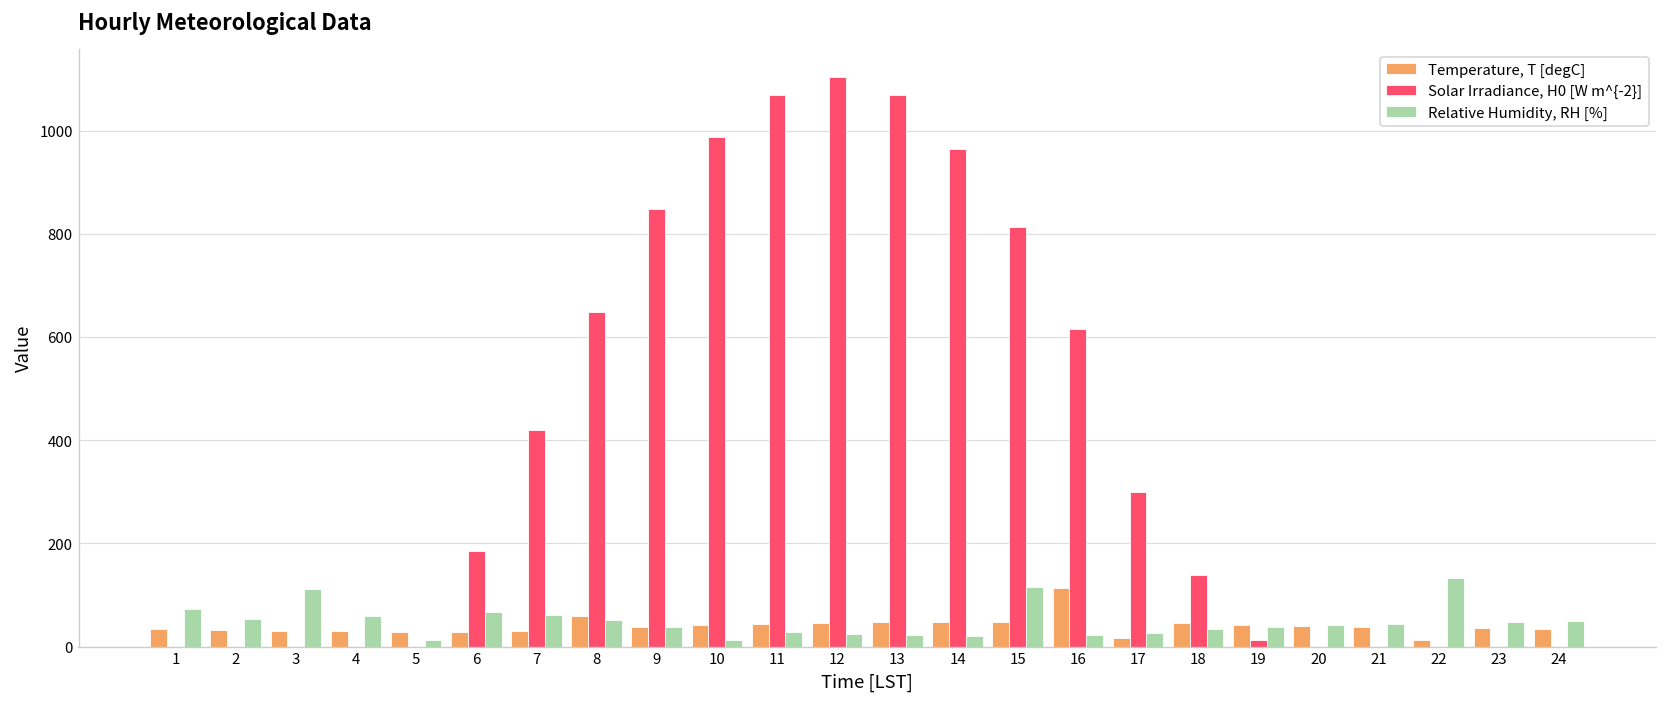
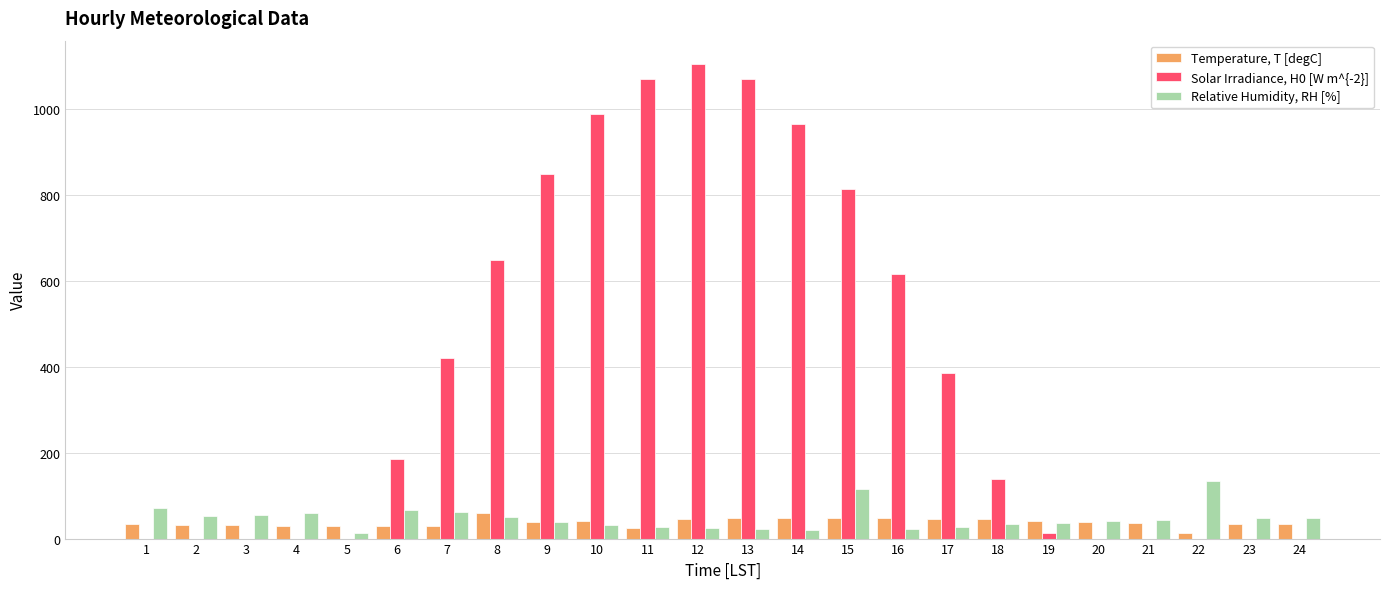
Relative Humidity, RH [%], 3: 110 -> 60
Relative Humidity, RH [%], 10: 10 -> 30
Temperature, T [degC], 11: 40 -> 20
Temperature, T [degC], 16: 110 -> 50
Temperature, T [degC], 17: 20 -> 50
Solar Irradiance, H0 [W m^{-2}], 17: 300 -> 390
